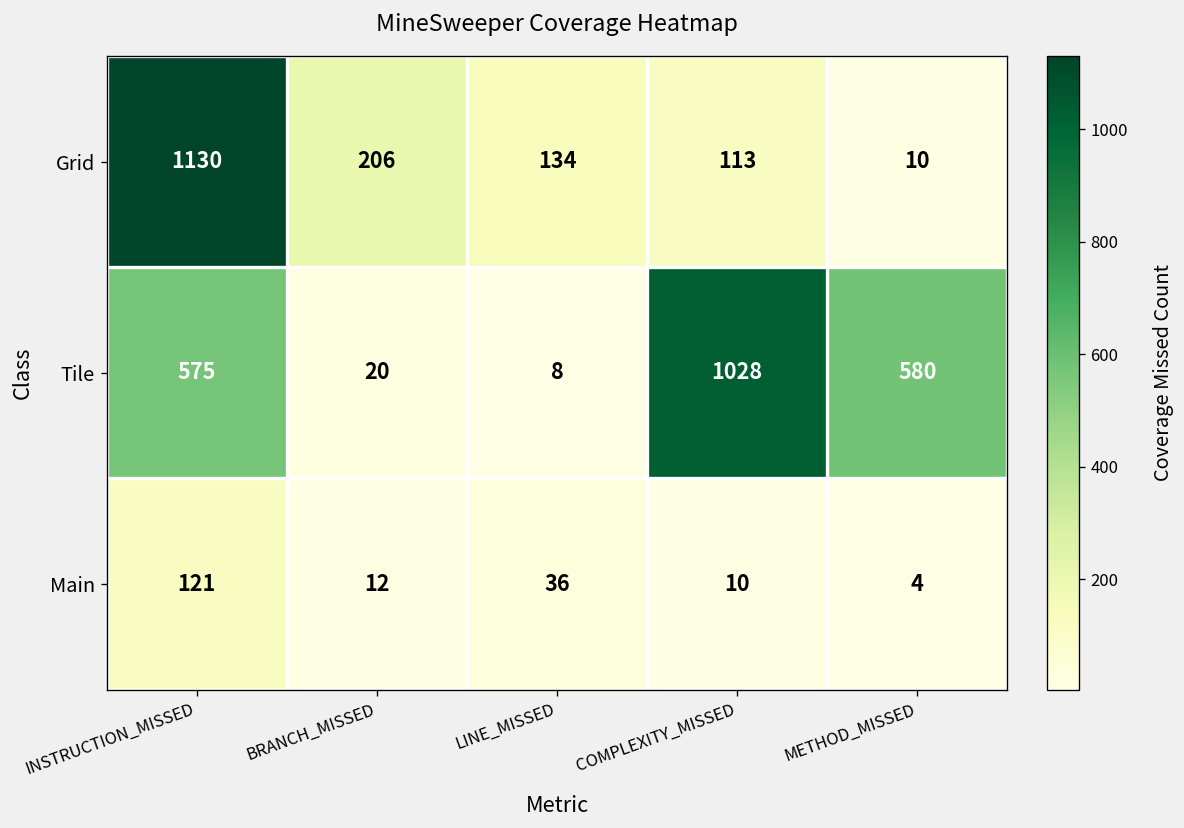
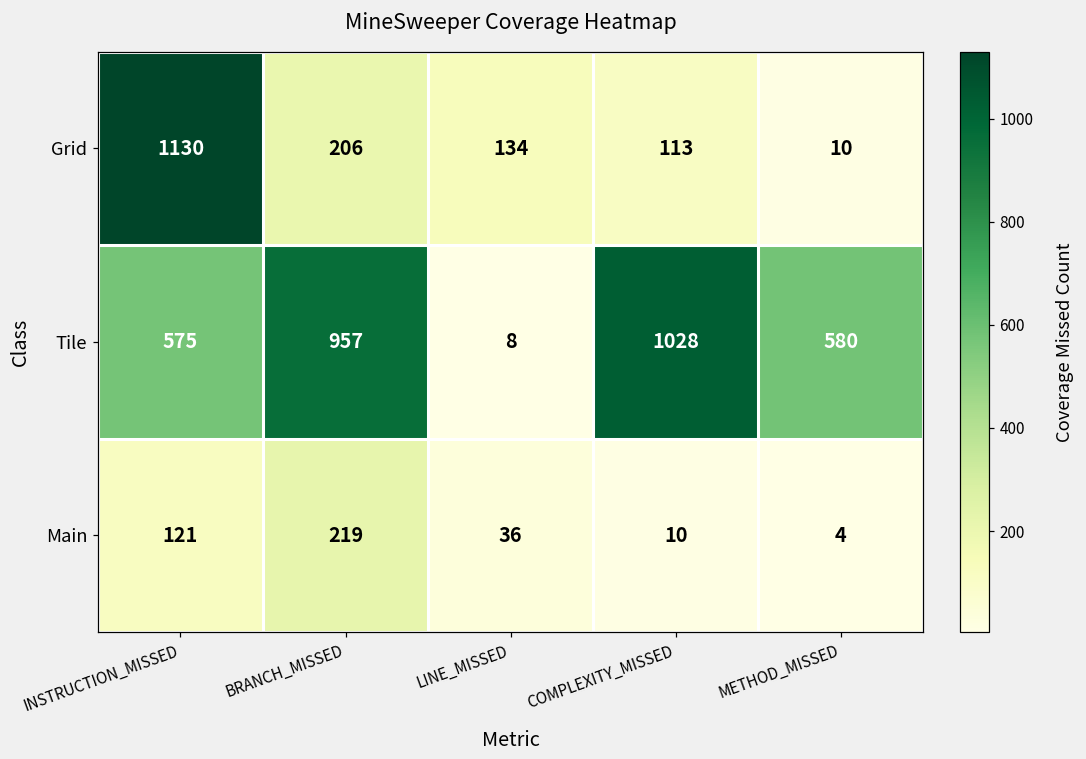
Tile, BRANCH_MISSED: 20 -> 957
Main, BRANCH_MISSED: 12 -> 219
